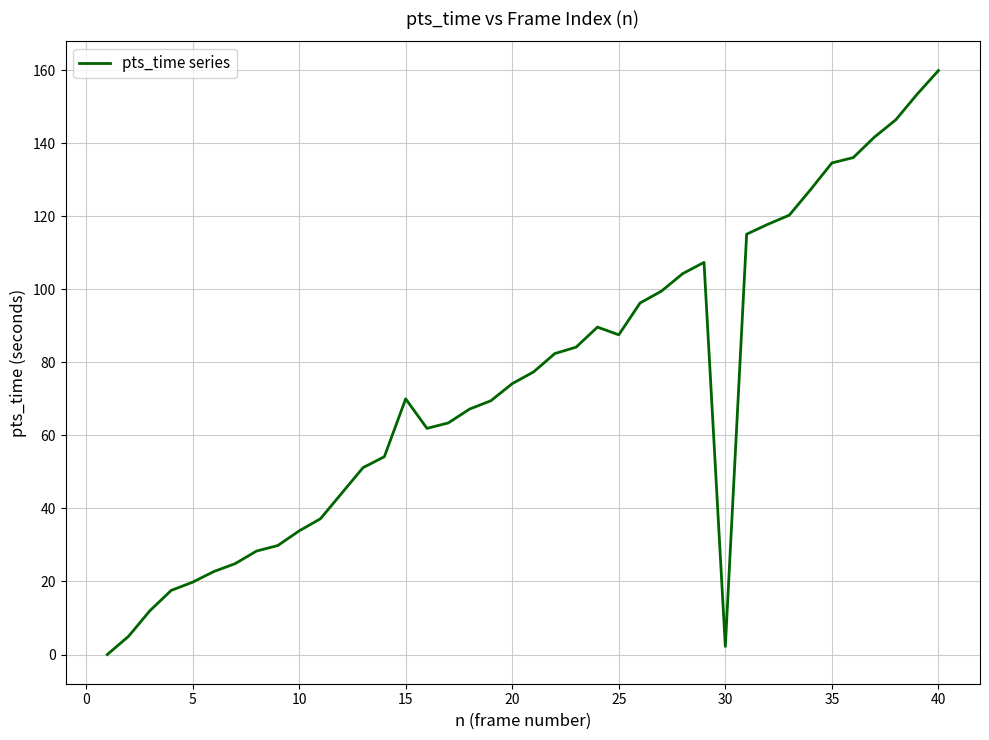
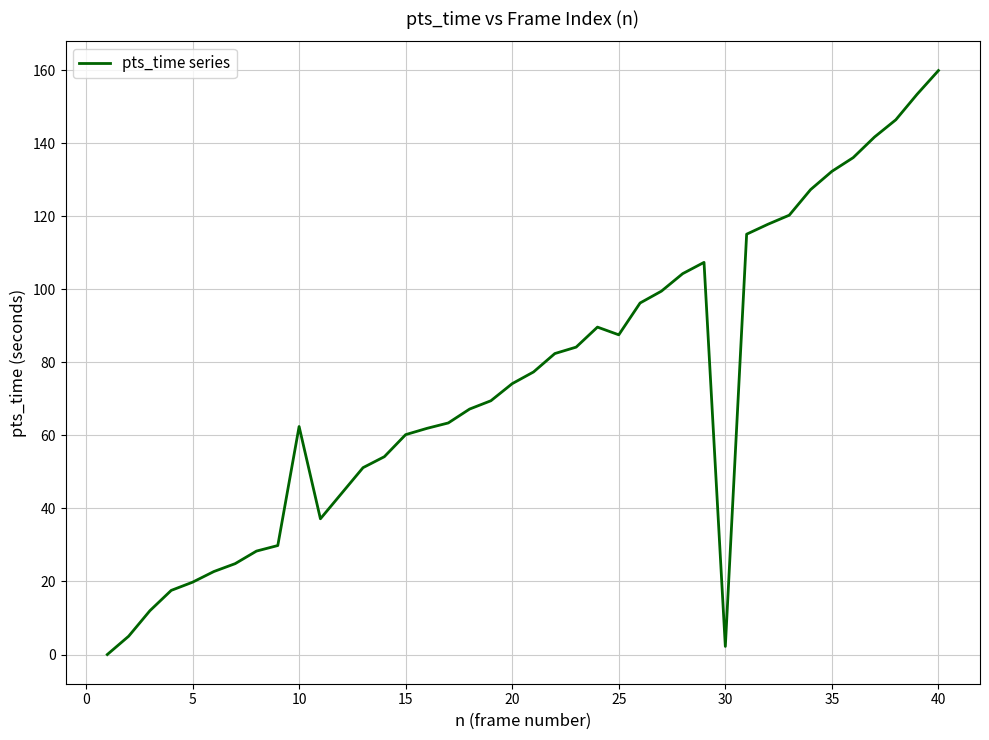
10: 34 -> 62
15: 70 -> 60
35: 135 -> 132
